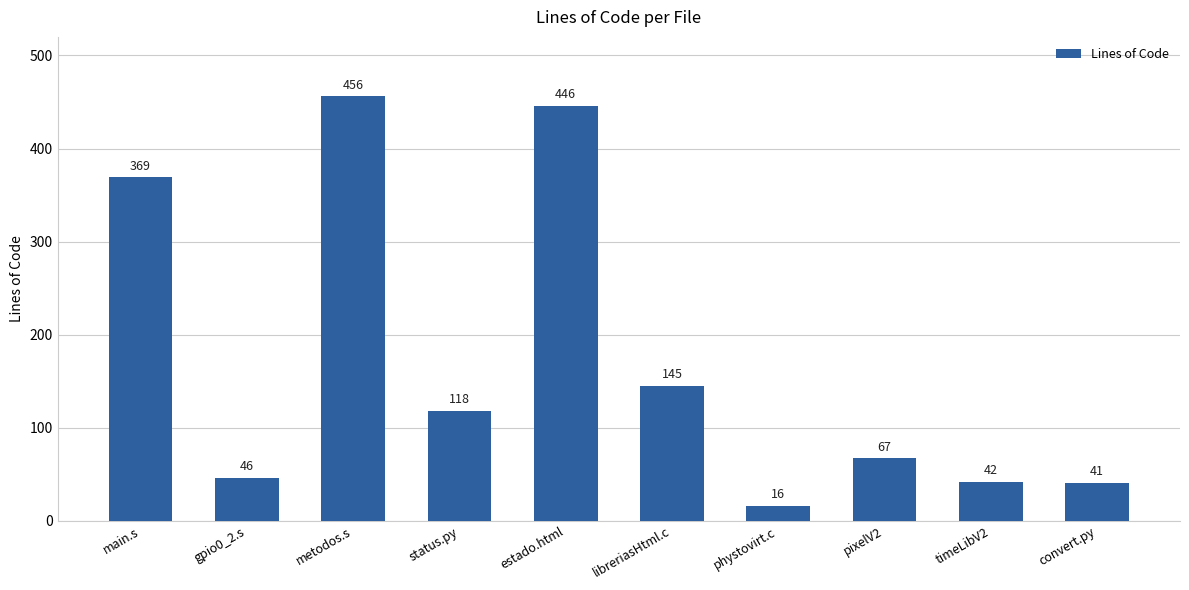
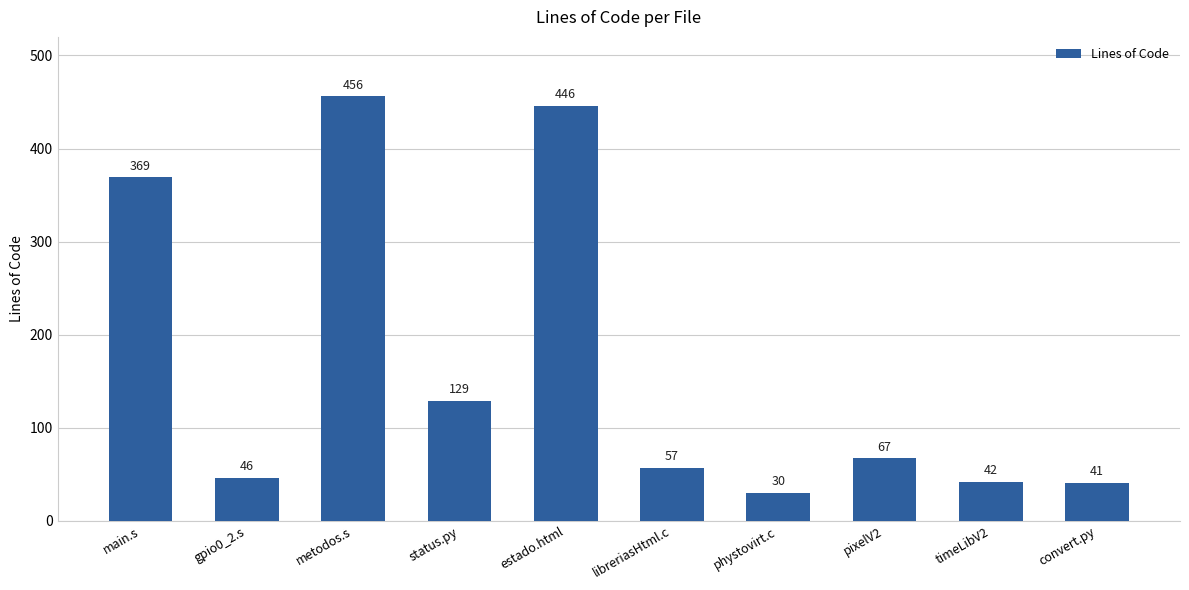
status.py: 118 -> 129
libreriasHtml.c: 145 -> 57
phystovirt.c: 16 -> 30
